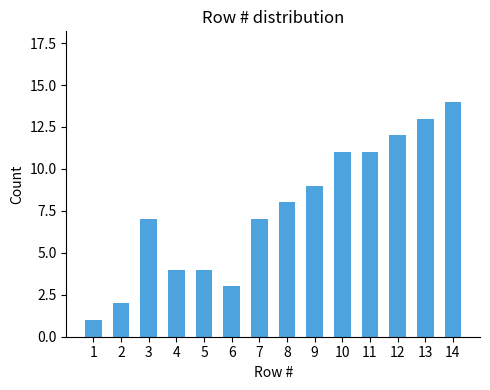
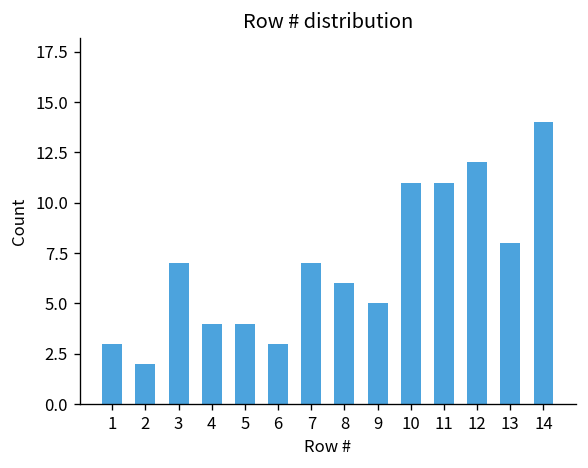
1: 1 -> 3
8: 8 -> 6
9: 9 -> 5
13: 13 -> 8
